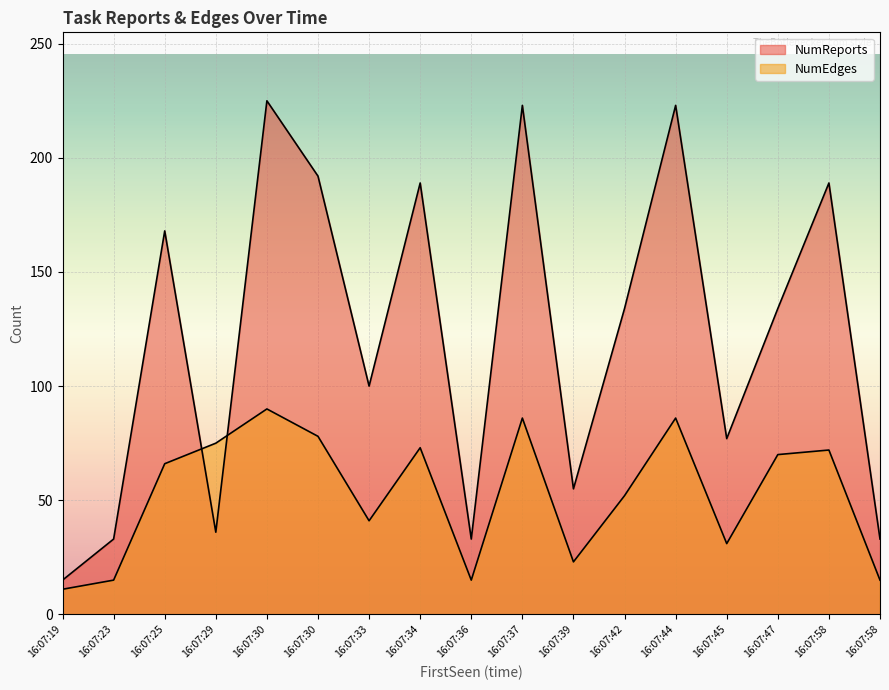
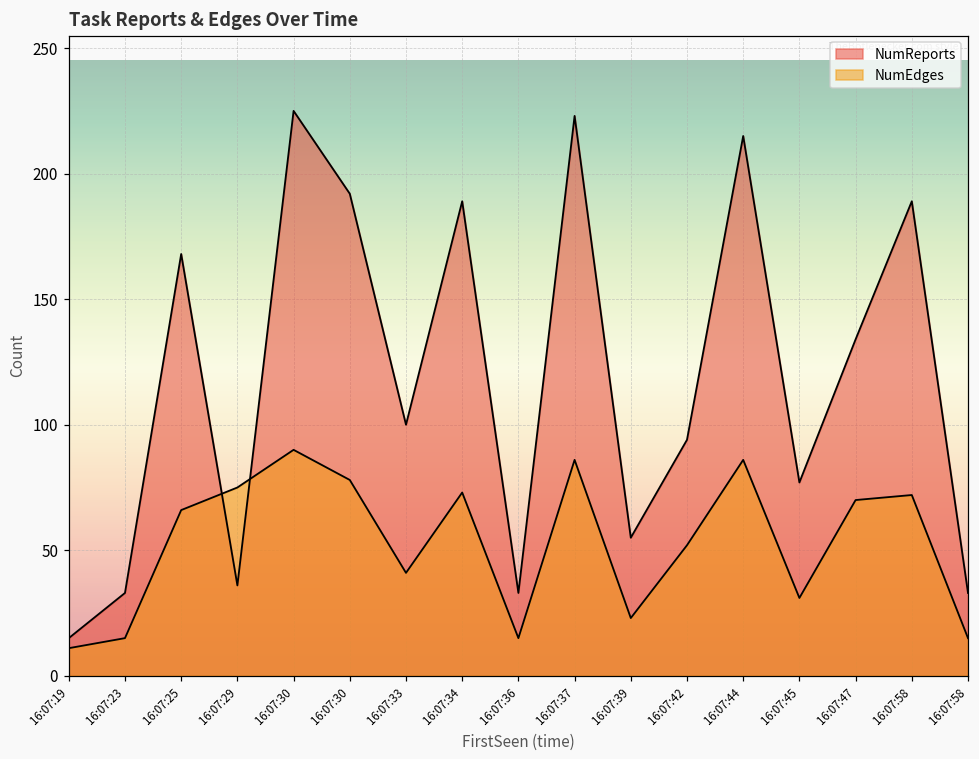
NumReports, 16:07:42: 134 -> 94
NumReports, 16:07:44: 223 -> 215
